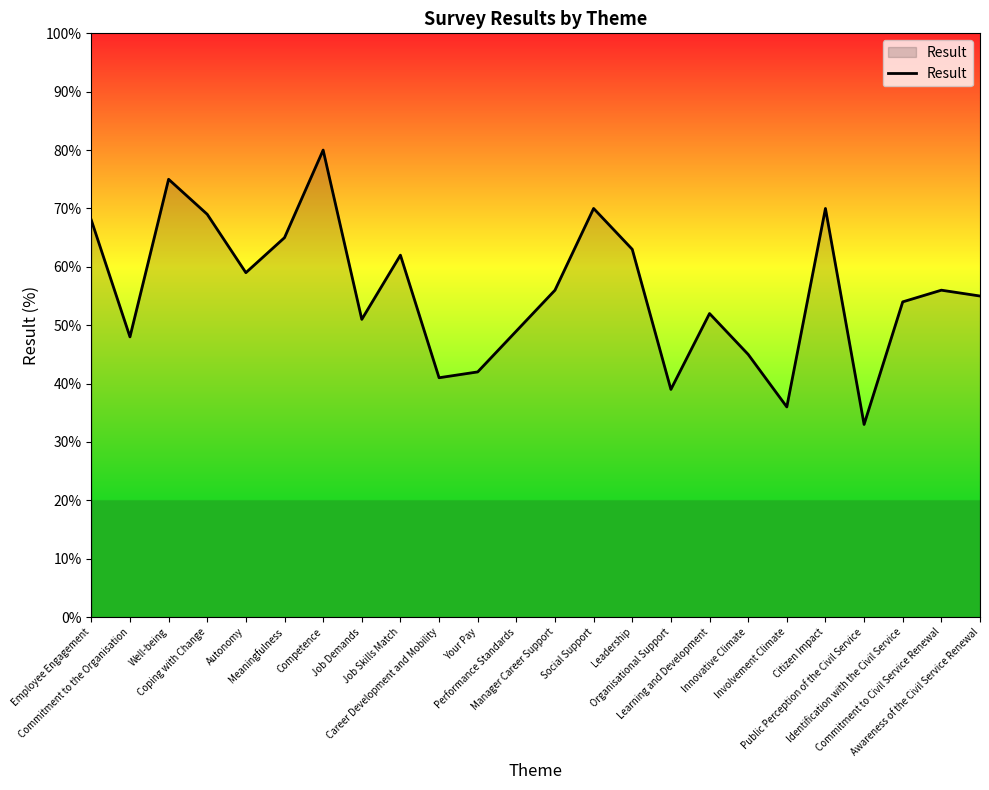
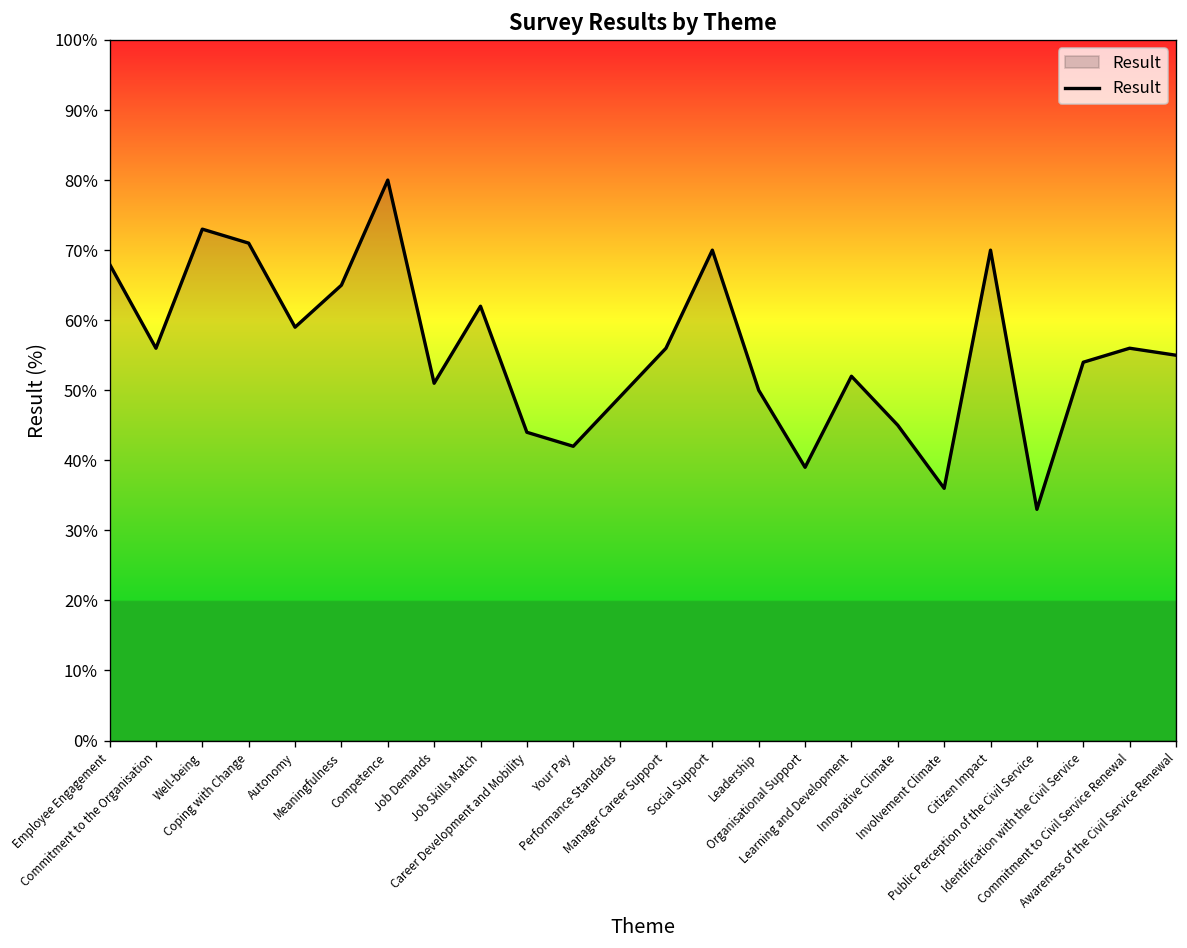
Commitment to the Organisation: 48% -> 56%
Well-being: 75% -> 73%
Coping with Change: 69% -> 71%
Career Development and Mobility: 41% -> 44%
Leadership: 63% -> 50%
